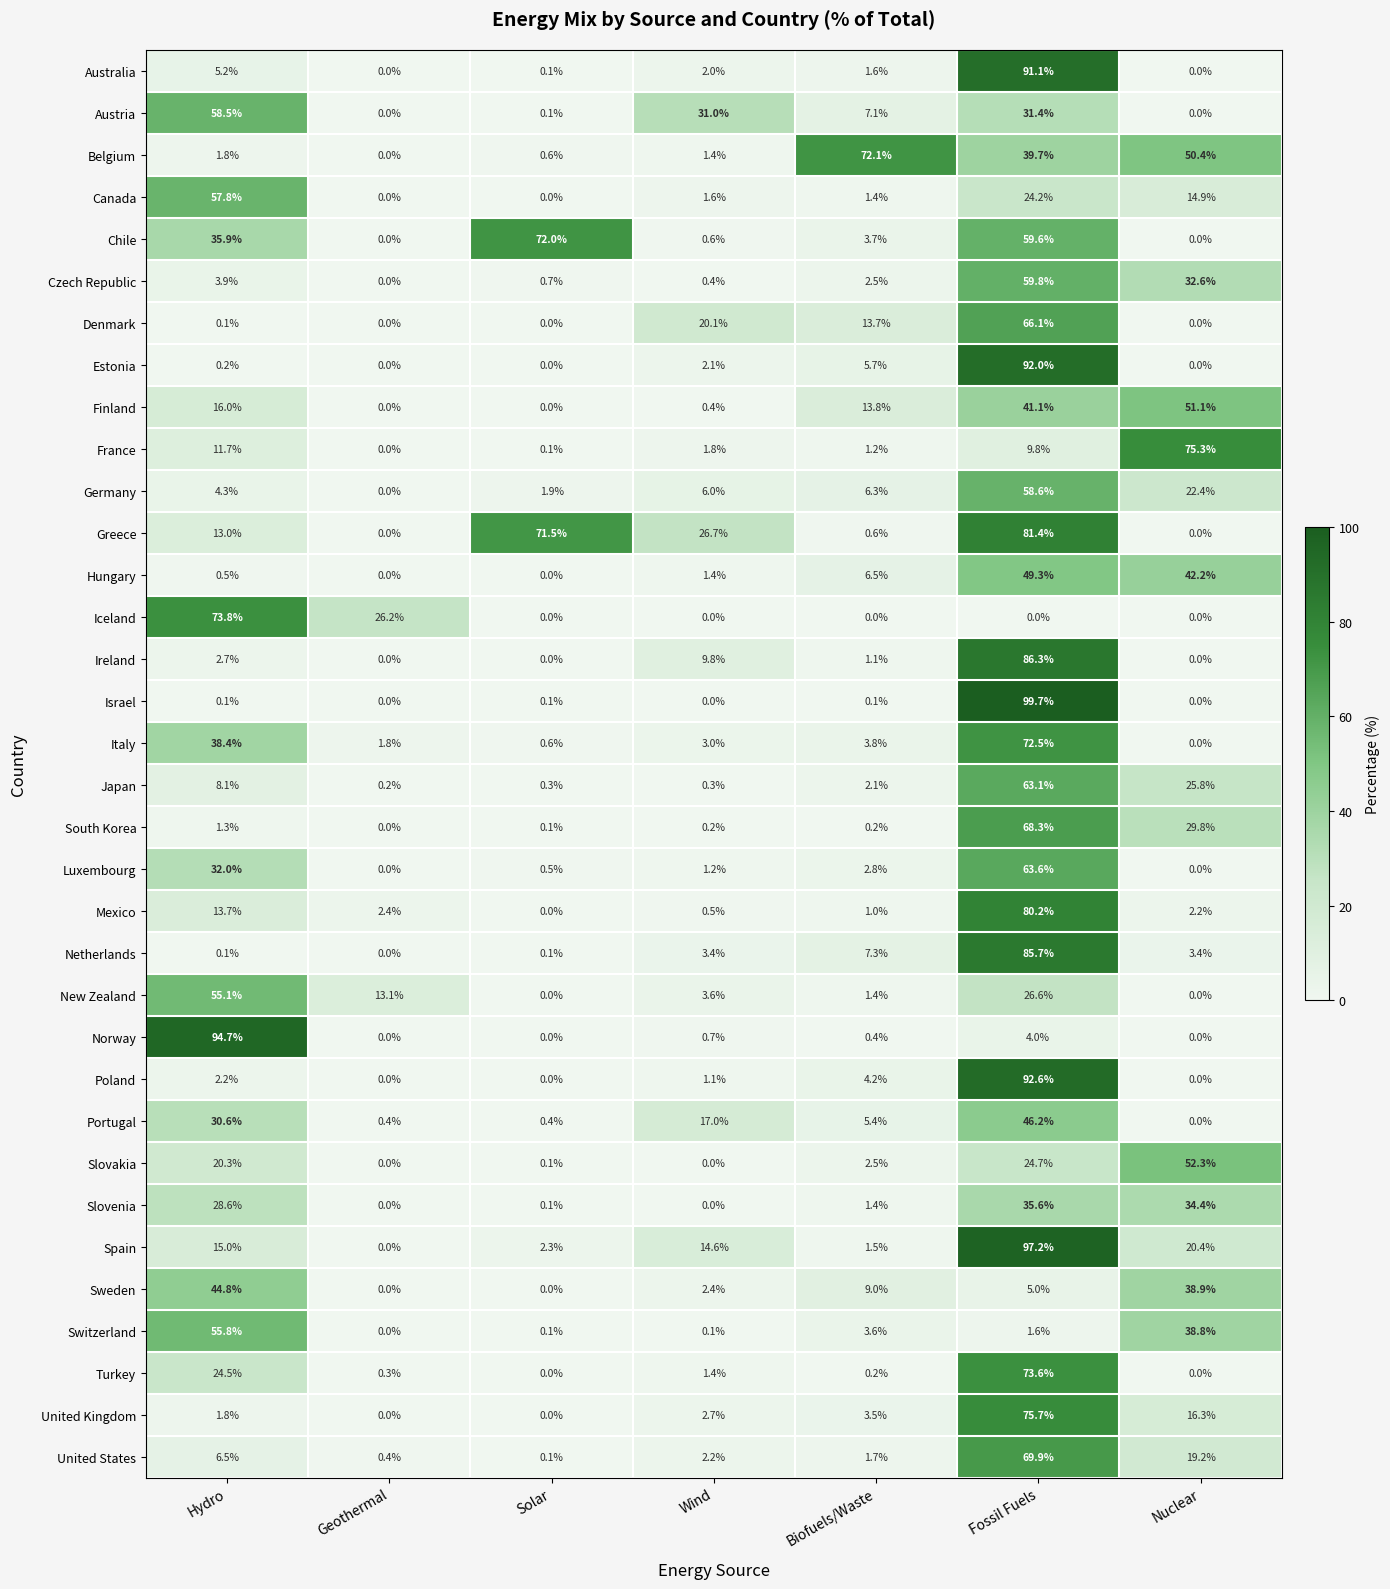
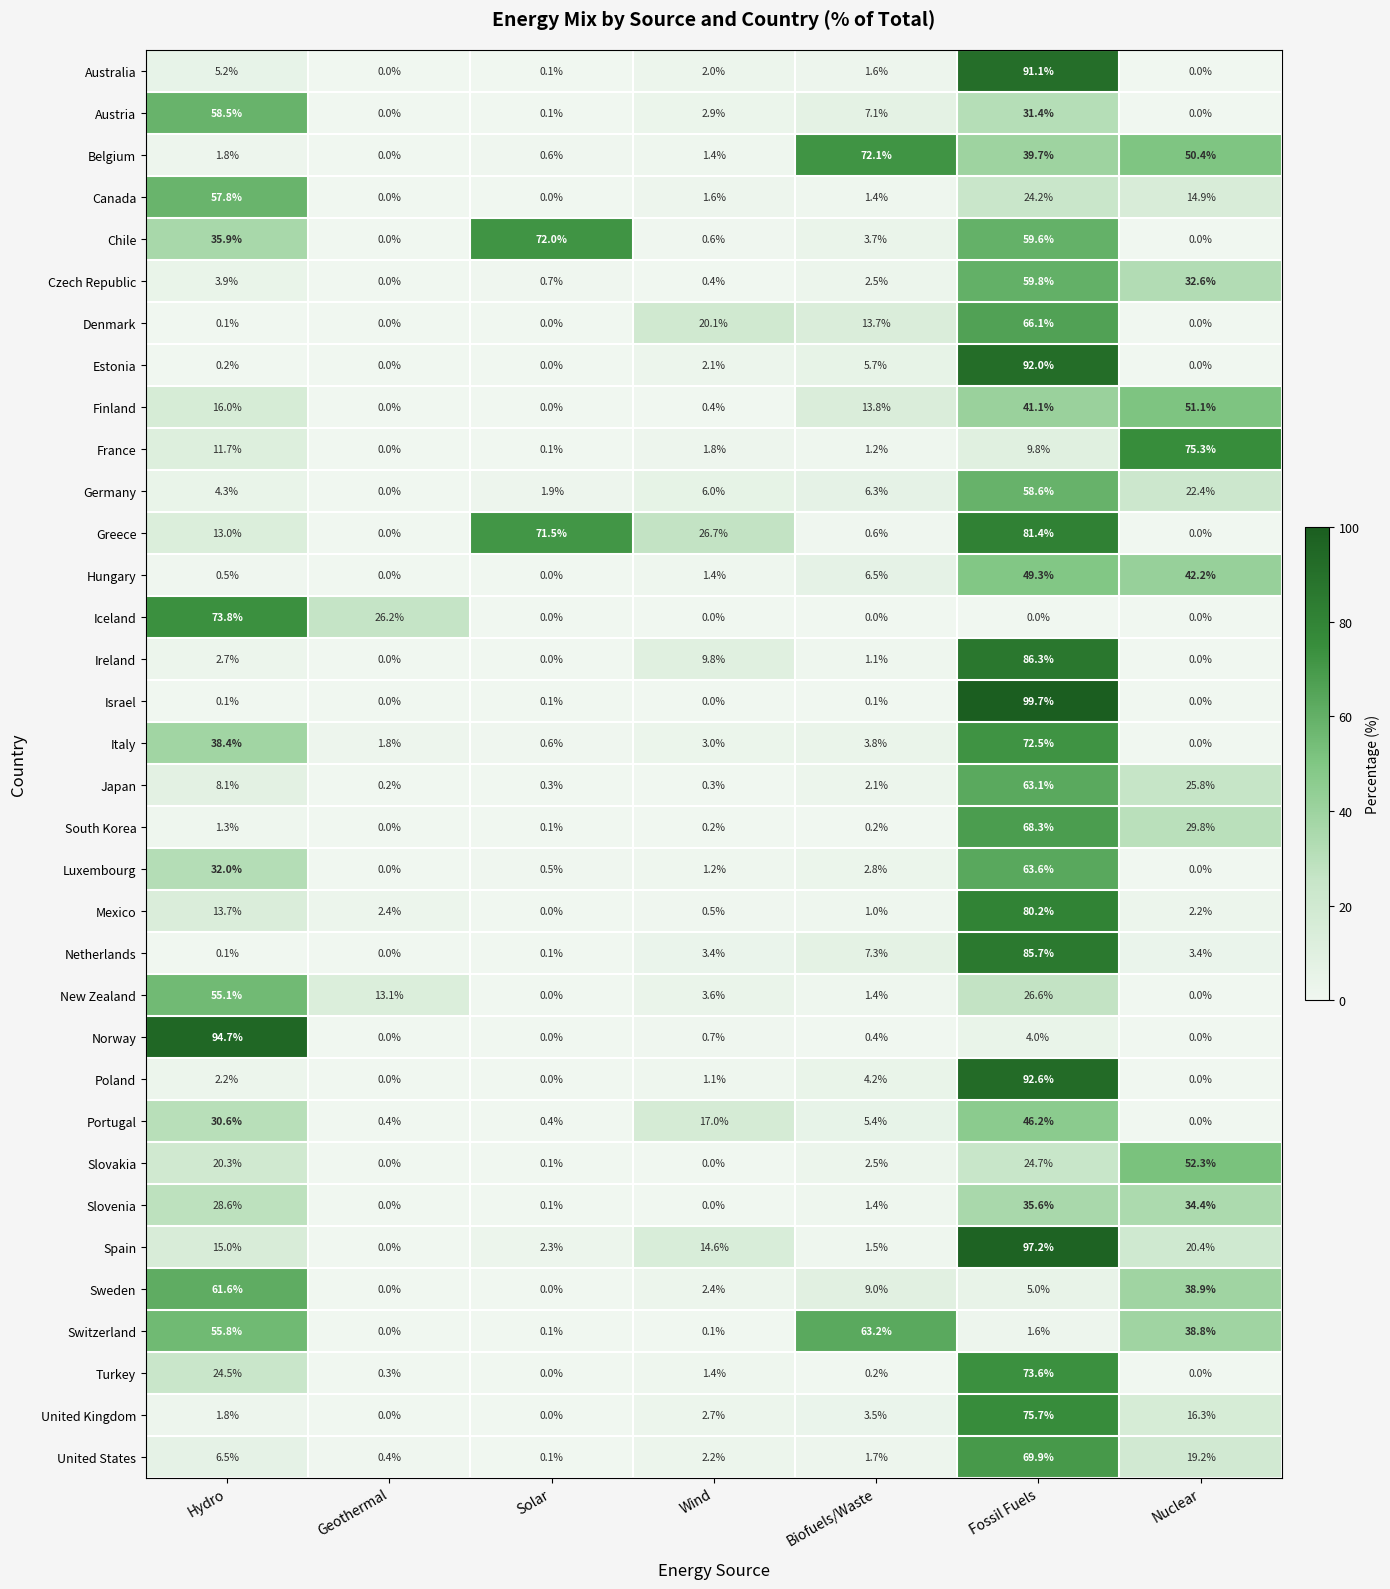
Austria, Wind: 31.0% -> 2.9%
Sweden, Hydro: 44.8% -> 61.6%
Switzerland, Biofuels/Waste: 3.6% -> 63.2%
